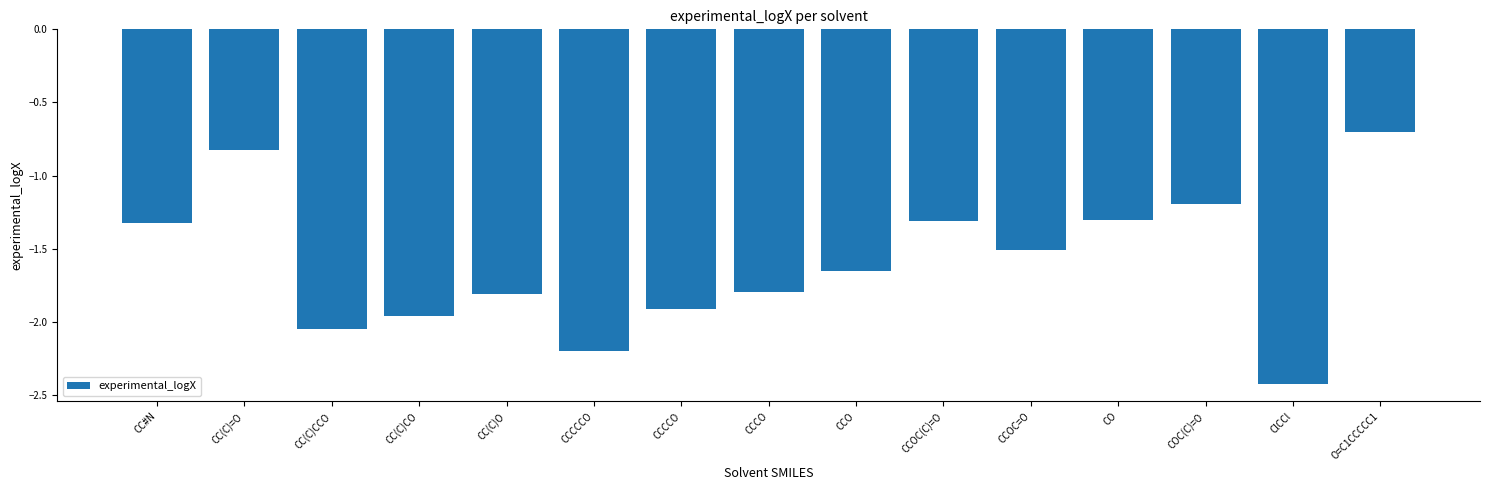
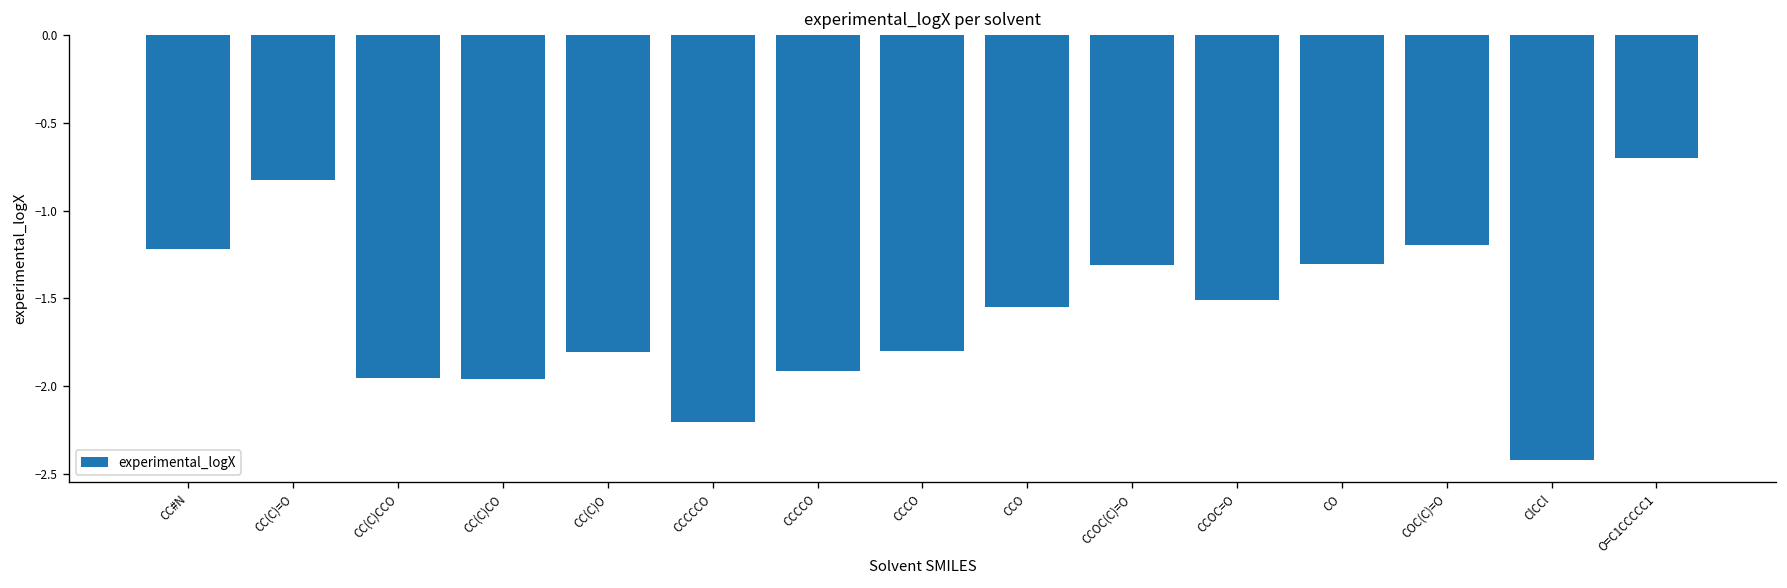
CC#N: -1.32 -> -1.22
CC(C)CCO: -2.05 -> -1.96
CCO: -1.65 -> -1.55
